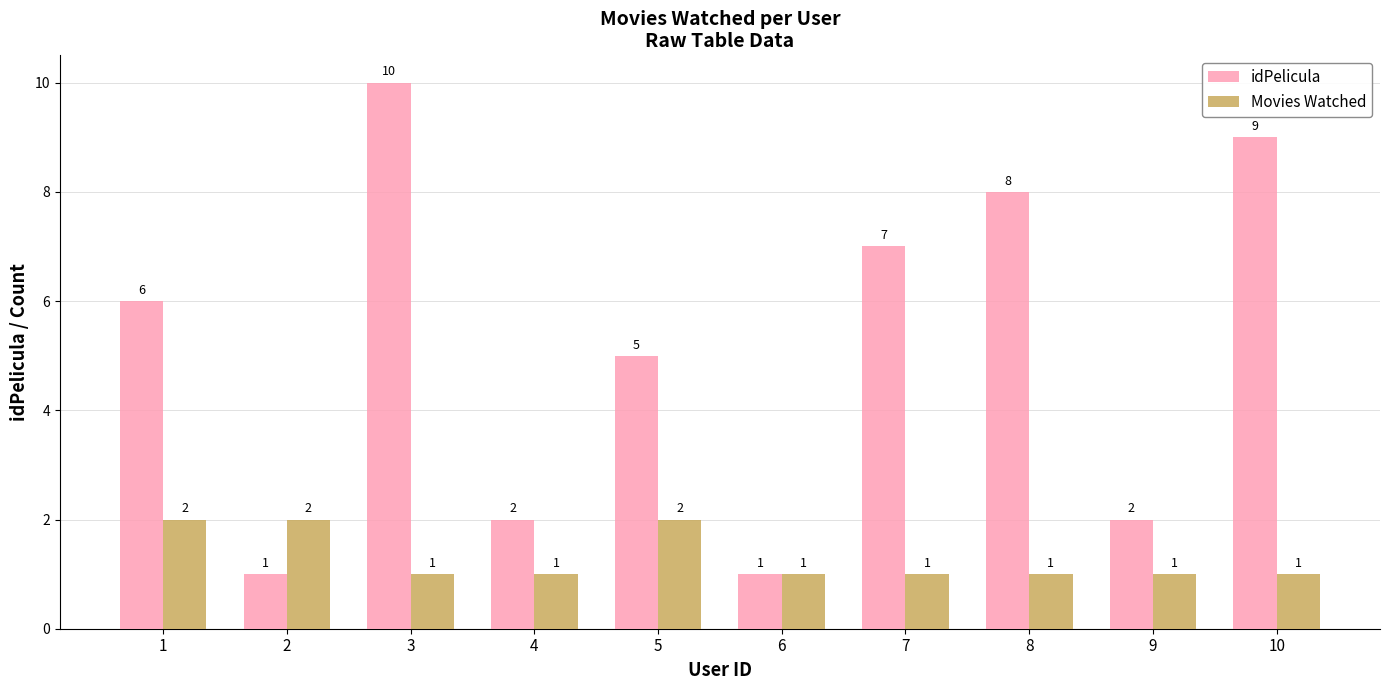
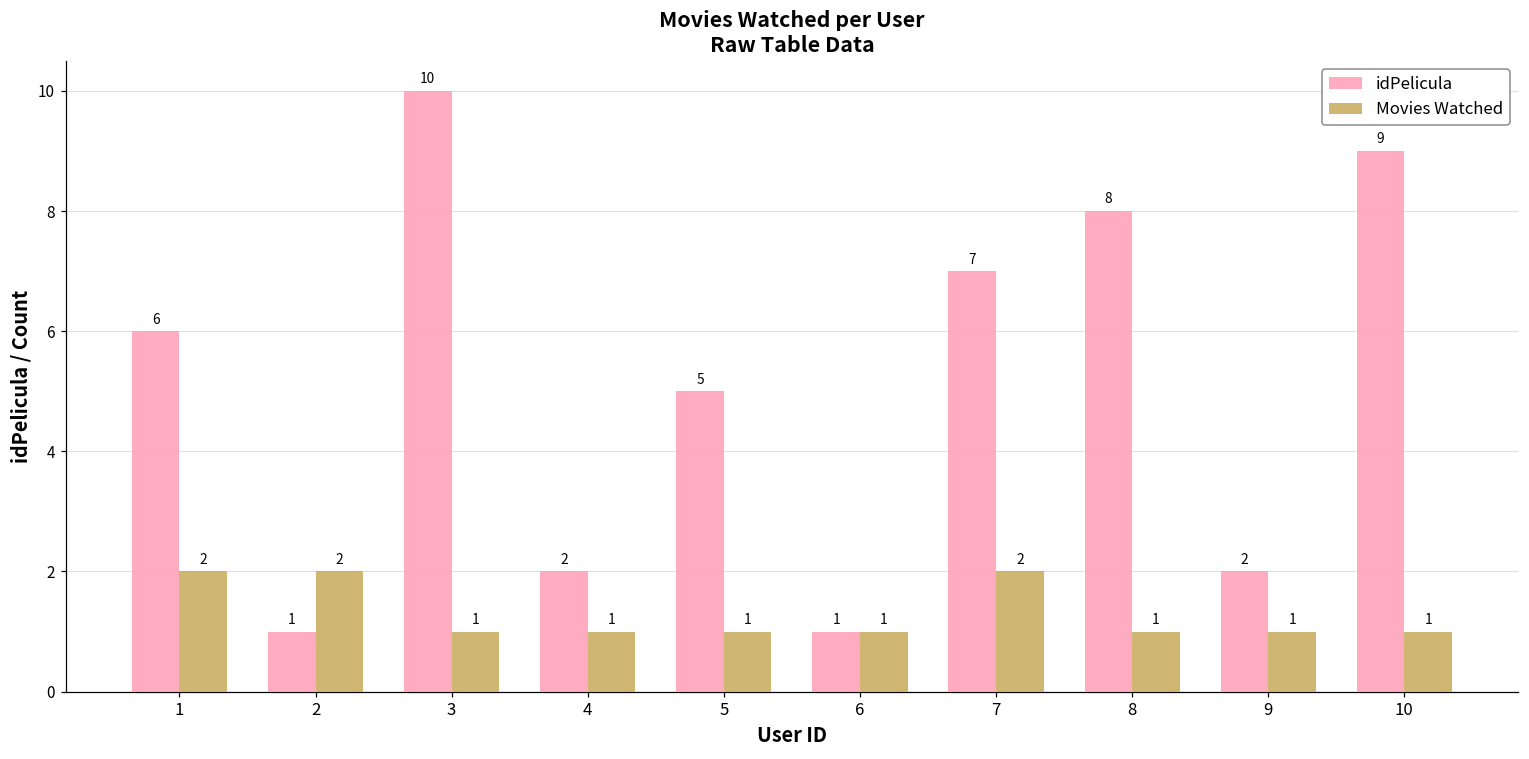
Movies Watched, 5: 2 -> 1
Movies Watched, 7: 1 -> 2
